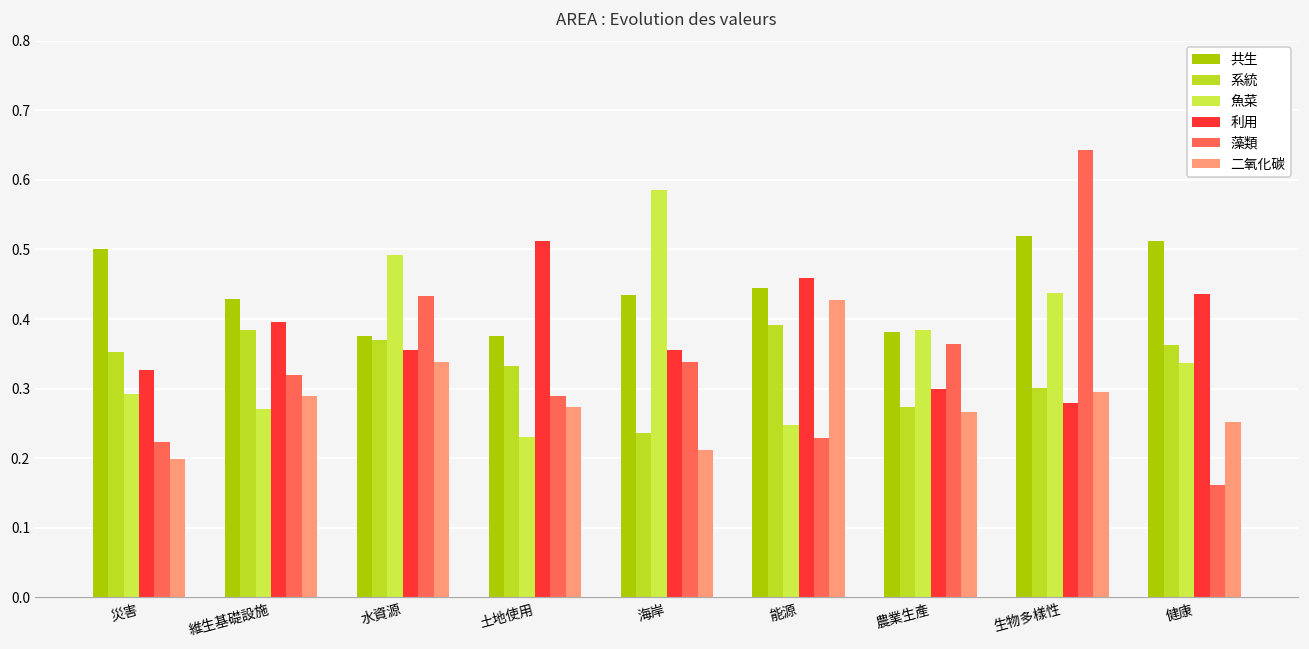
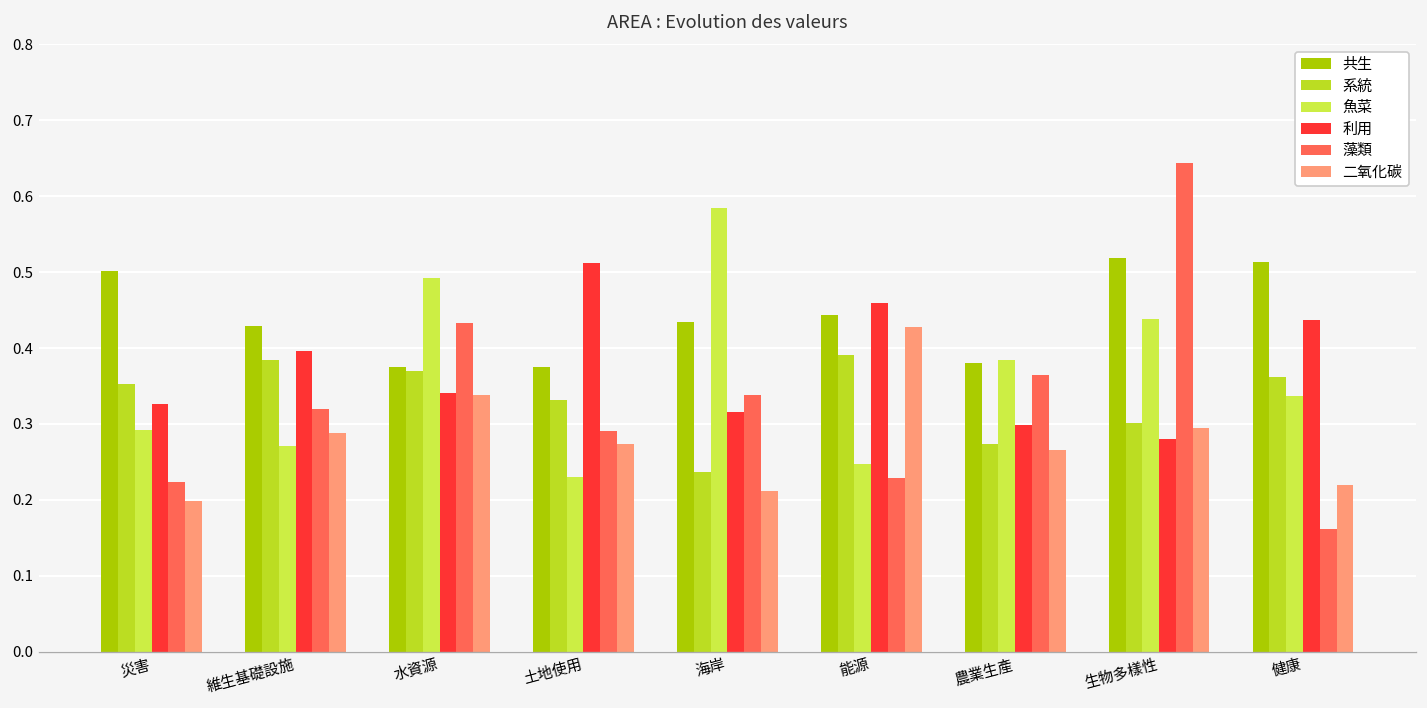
利用, 水資源: 0.36 -> 0.34
利用, 海岸: 0.36 -> 0.32
二氧化碳, 健康: 0.25 -> 0.22
